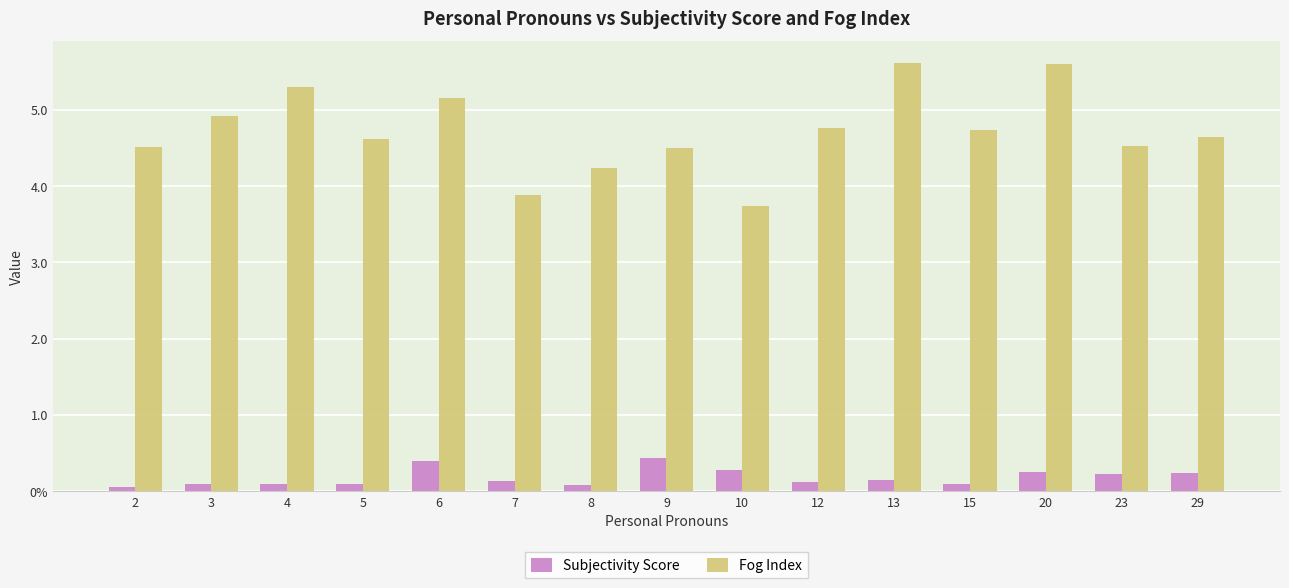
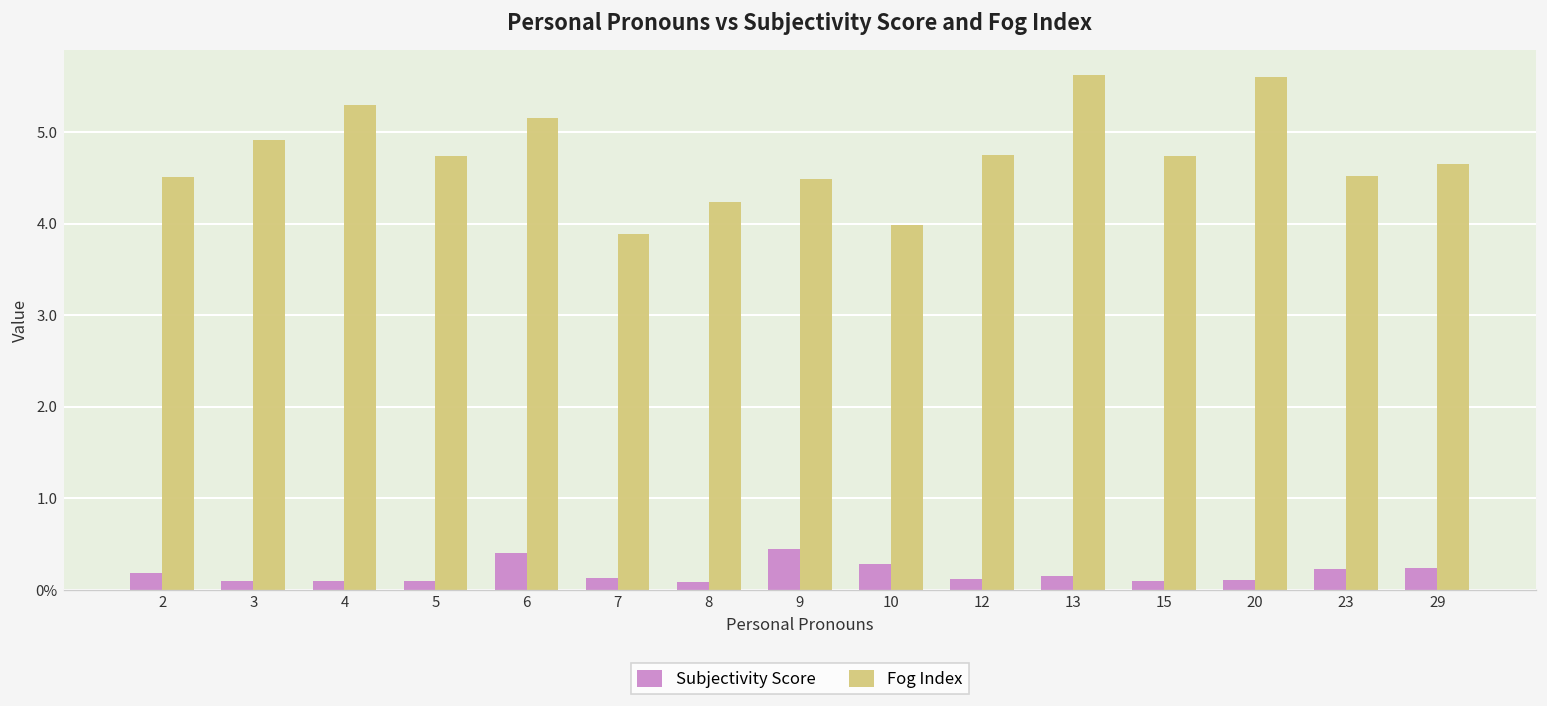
Subjectivity Score, 2: 0.1 -> 0.2
Fog Index, 5: 4.6 -> 4.7
Fog Index, 10: 3.7 -> 4.0
Subjectivity Score, 20: 0.2 -> 0.1
